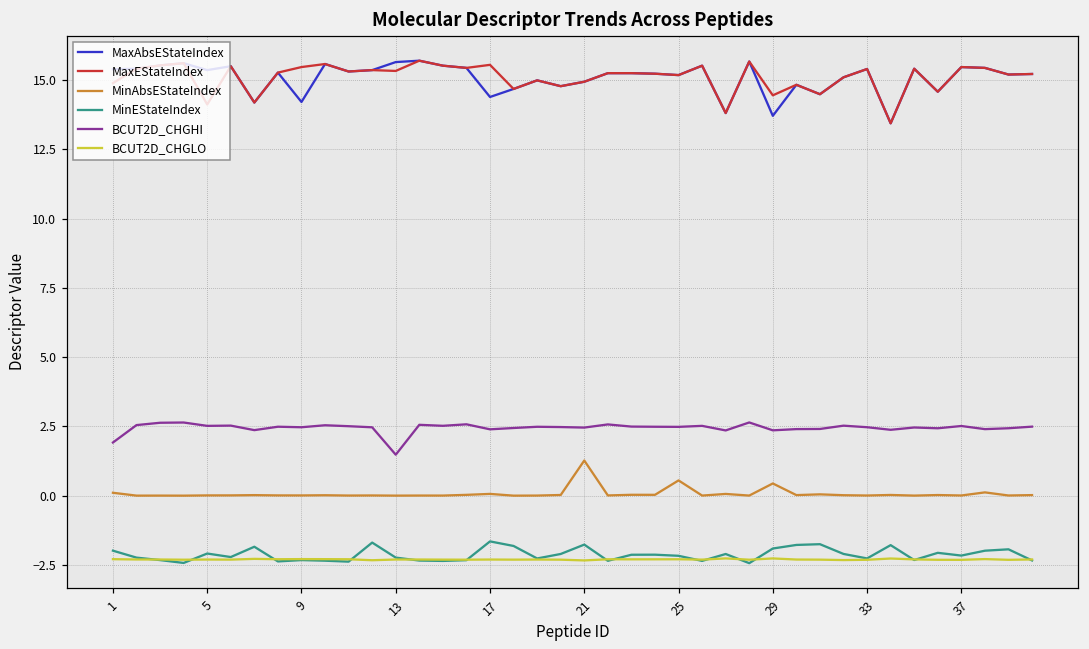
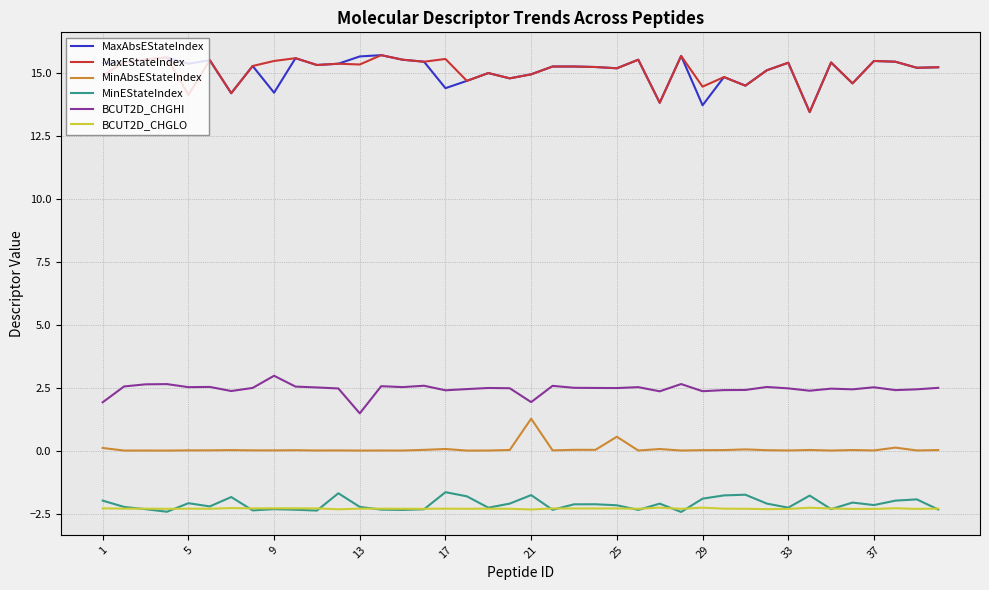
BCUT2D_CHGHI, 9: 2.5 -> 3.0
BCUT2D_CHGHI, 21: 2.5 -> 1.9
MinAbsEStateIndex, 29: 0.4 -> 0.0
